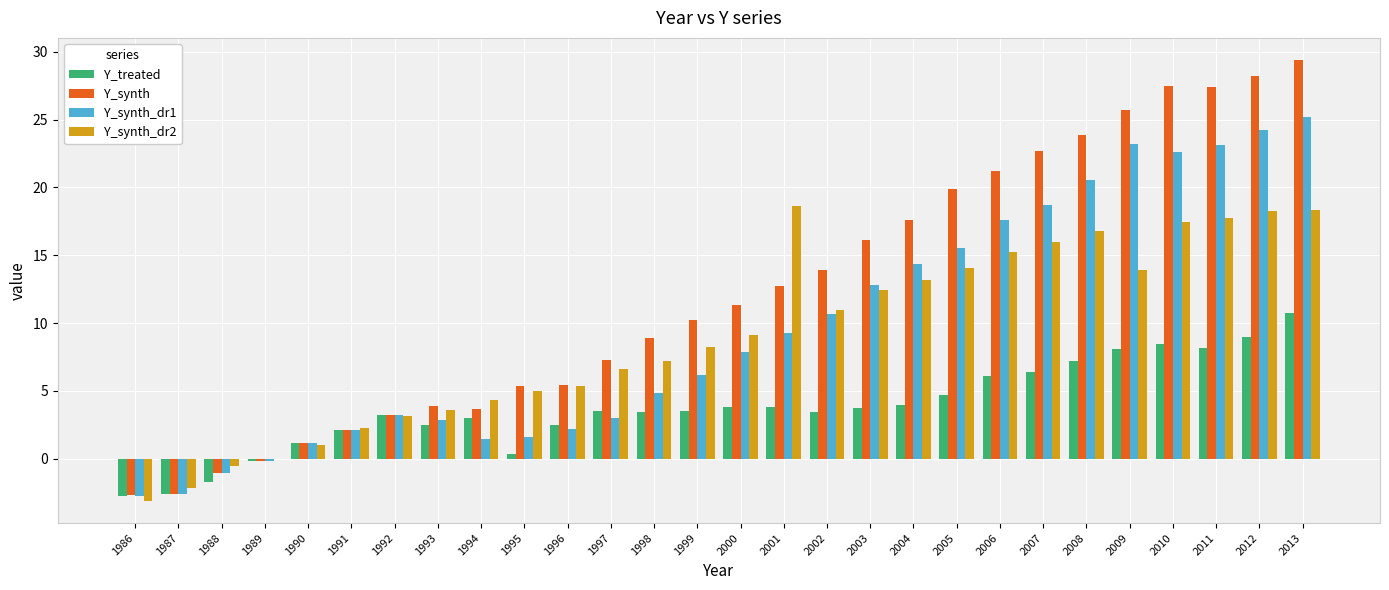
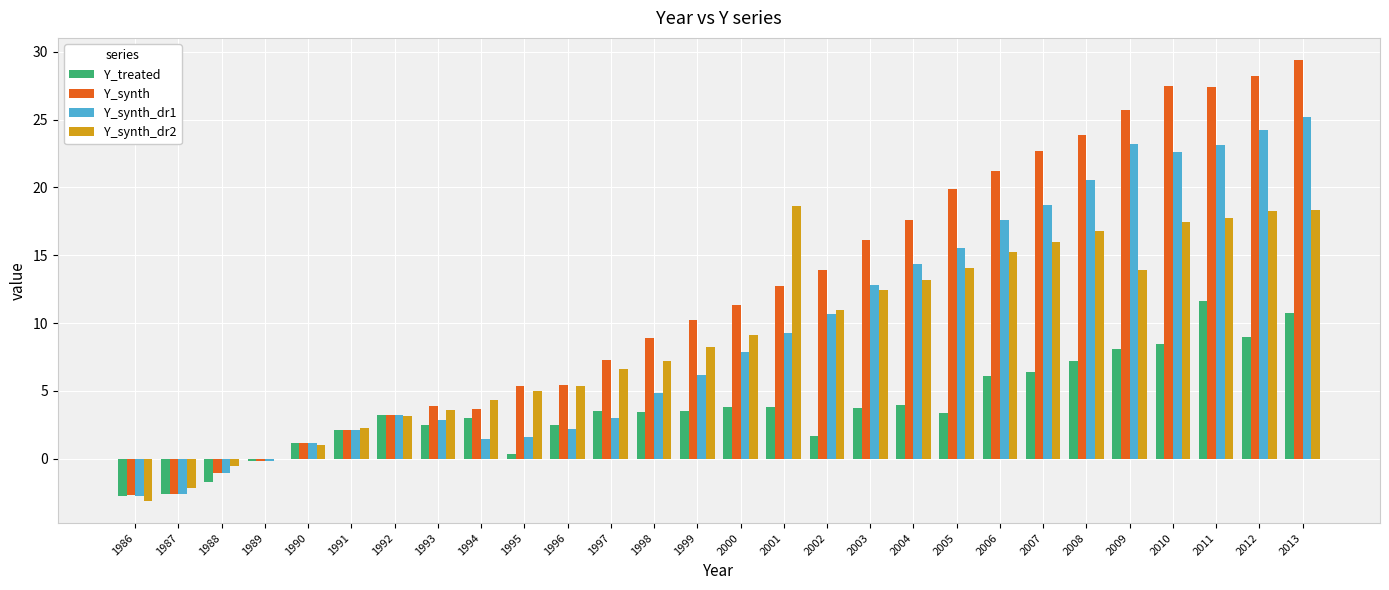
Y_treated, 2002: 3.5 -> 1.7
Y_treated, 2005: 4.7 -> 3.4
Y_treated, 2011: 8.2 -> 11.7
